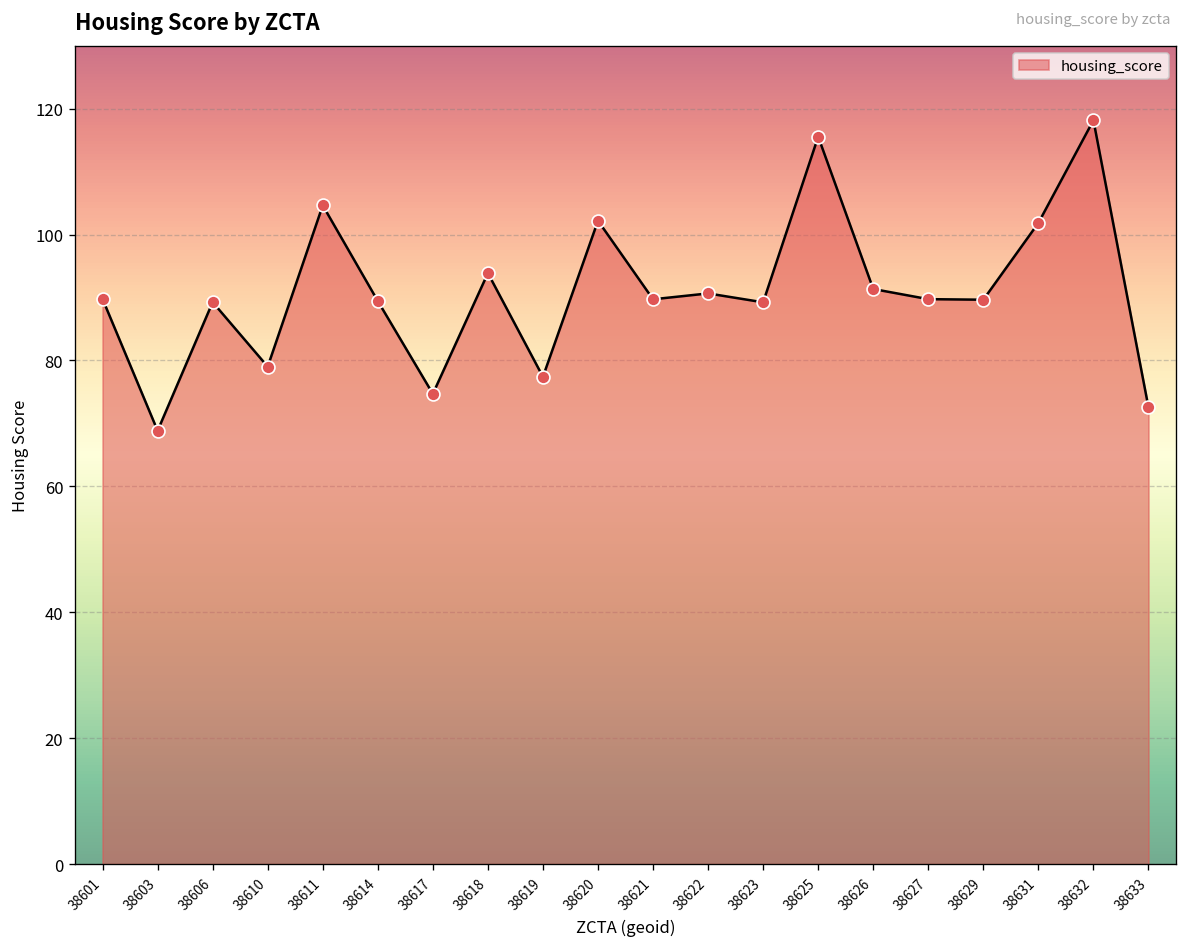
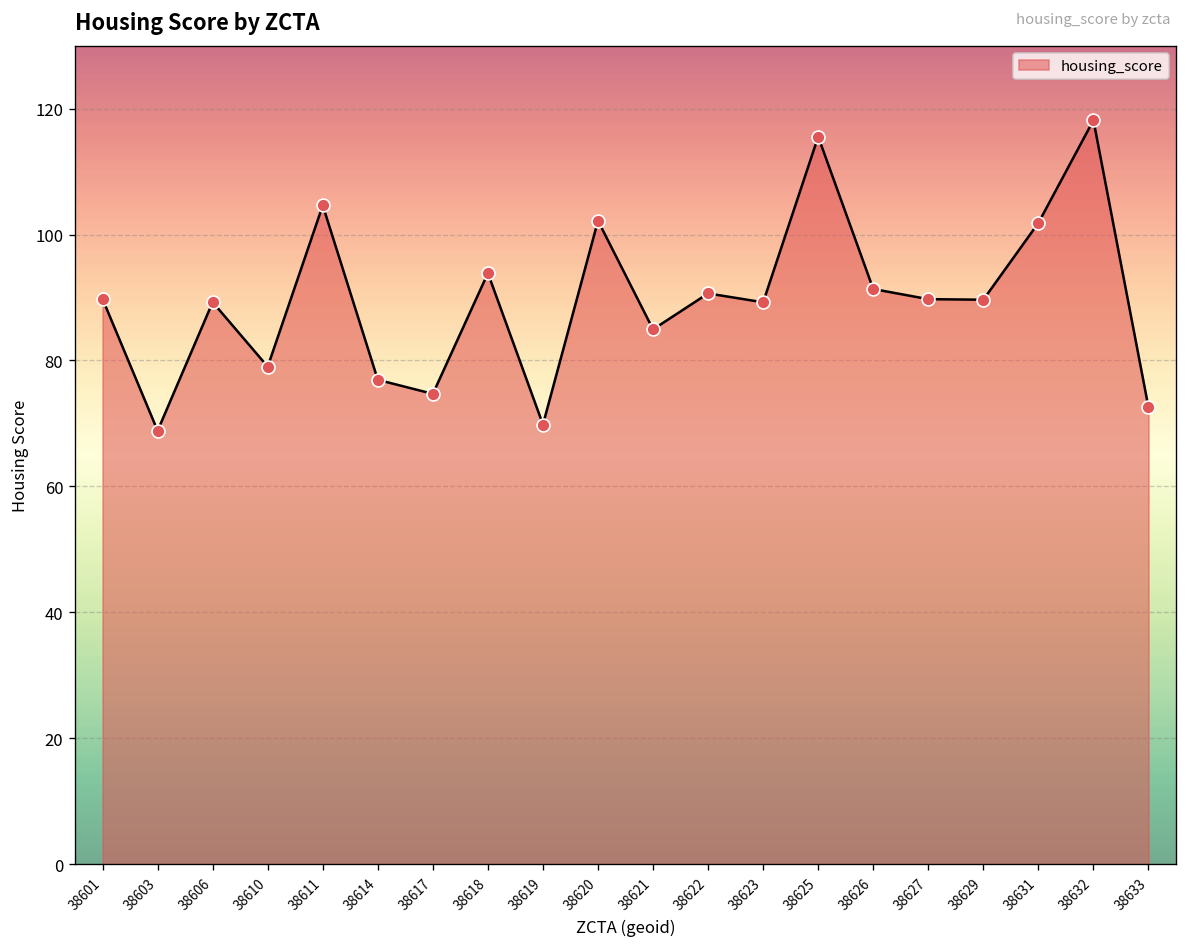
38614: 89 -> 77
38619: 77 -> 70
38621: 90 -> 85
